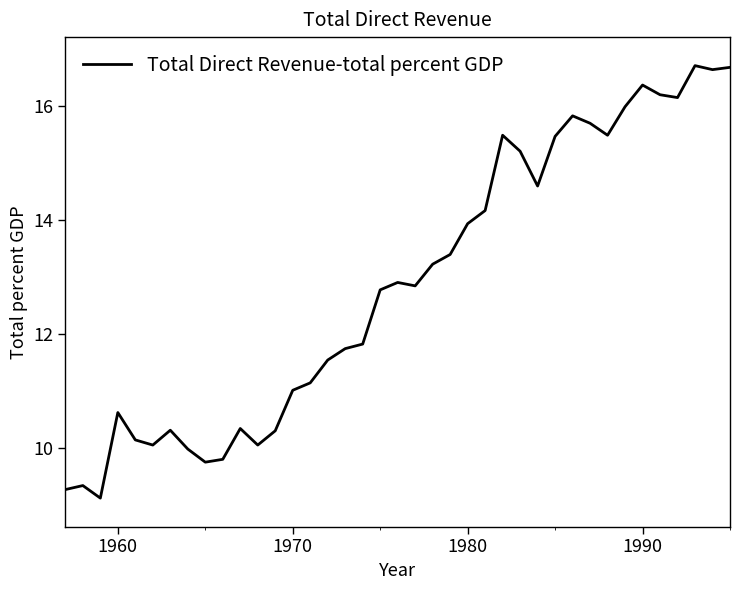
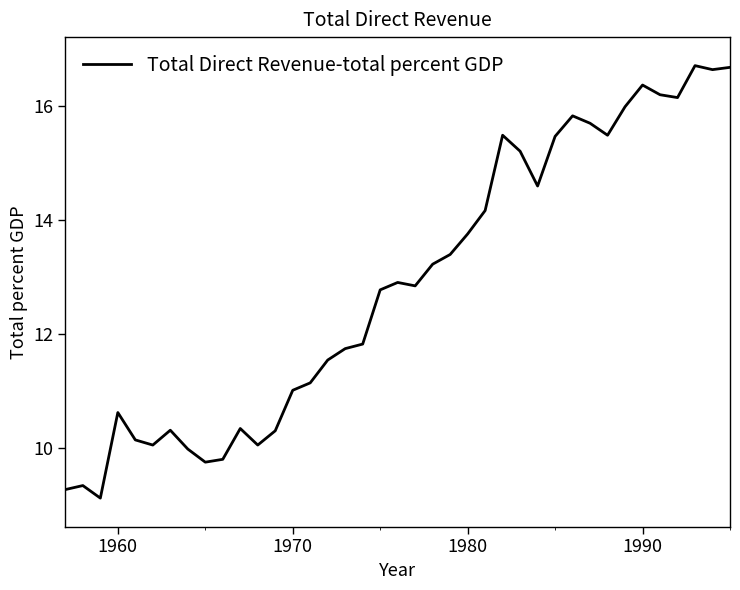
1980: 13.9 -> 13.8
